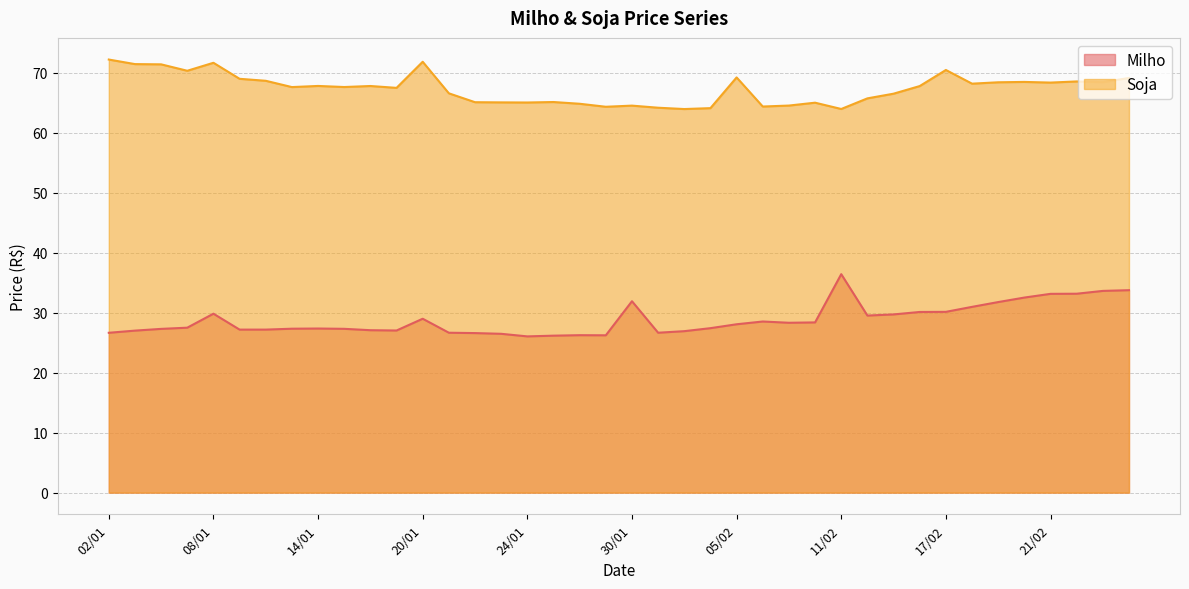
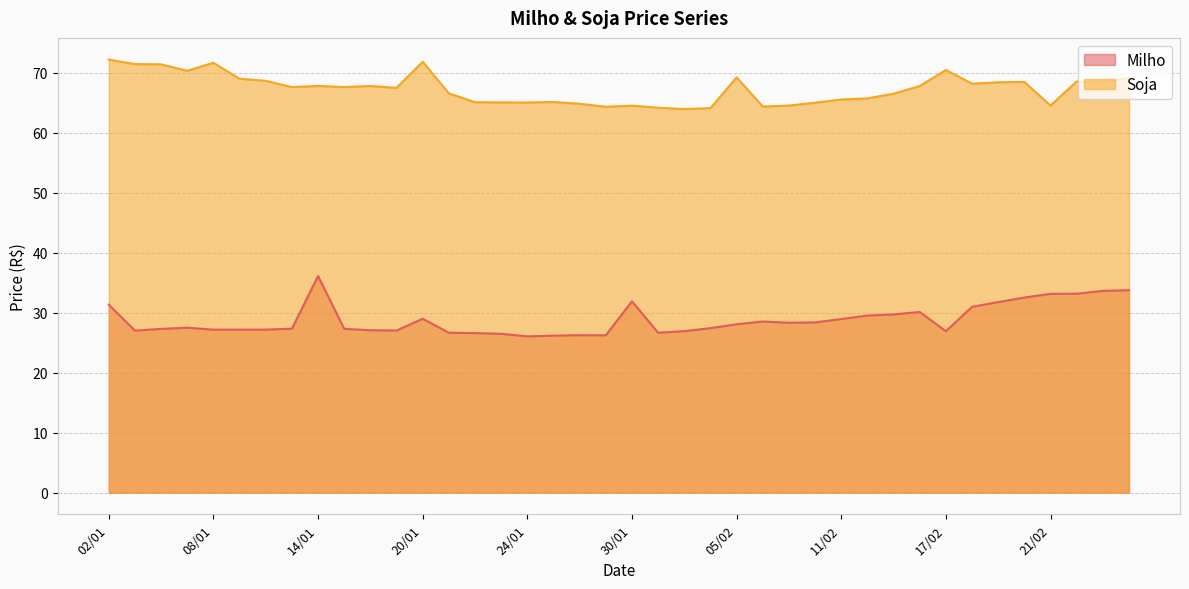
Milho, 02/01: 27 -> 31
Milho, 08/01: 30 -> 27
Milho, 14/01: 27 -> 36
Milho, 11/02: 36 -> 29
Soja, 11/02: 64 -> 66
Milho, 17/02: 30 -> 27
Soja, 21/02: 68 -> 65
